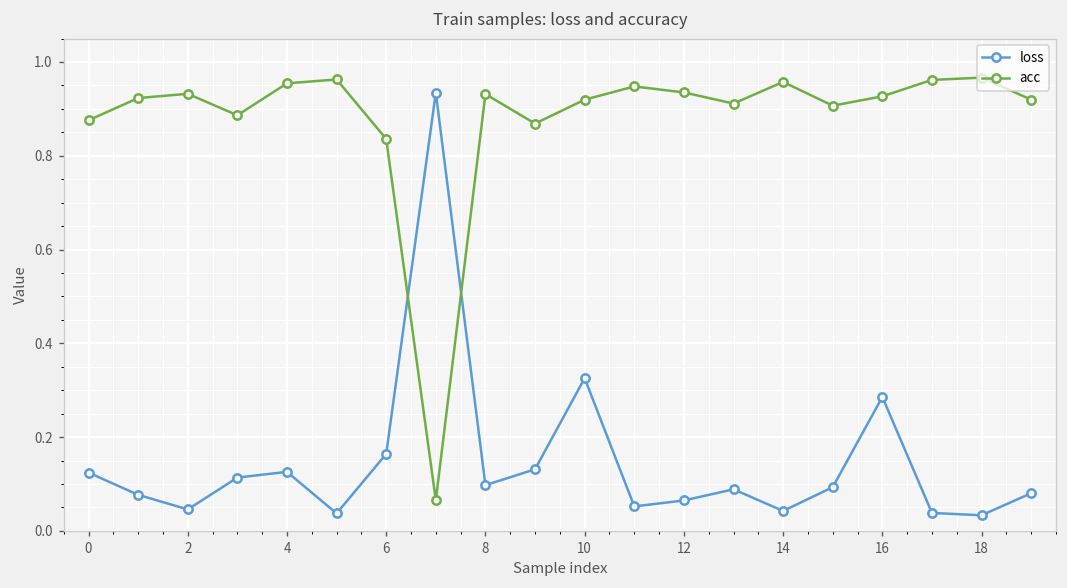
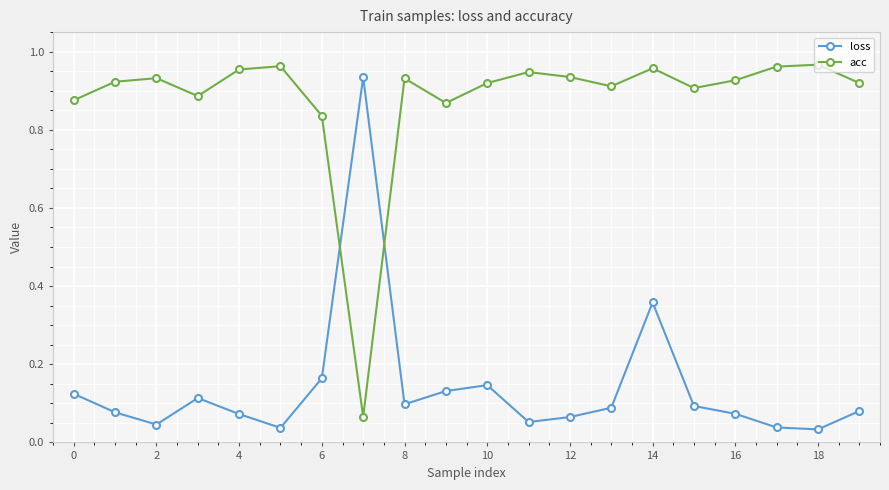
loss, 4: 0.13 -> 0.07
loss, 10: 0.33 -> 0.15
loss, 14: 0.04 -> 0.36
loss, 16: 0.29 -> 0.07
